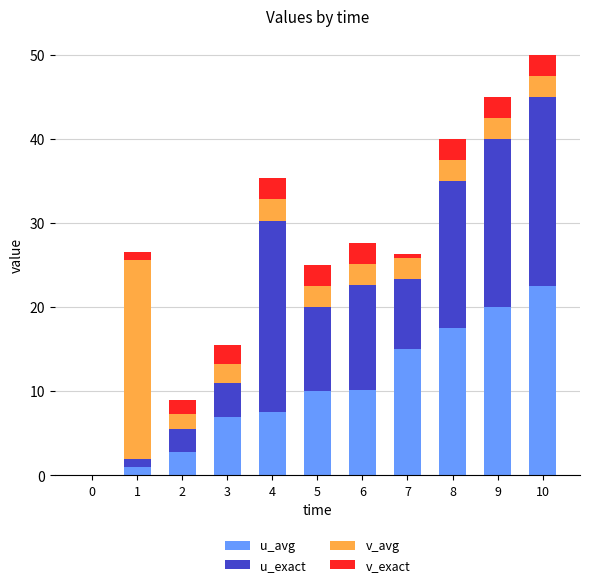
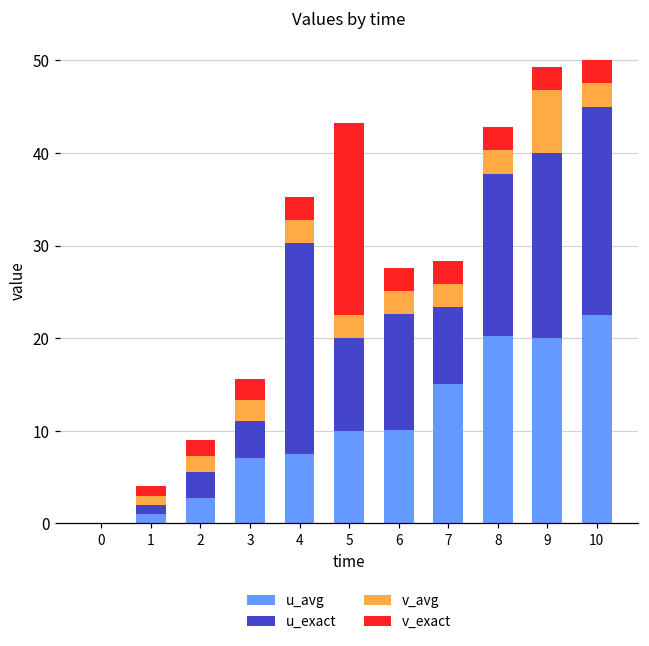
v_avg, 1: 24 -> 1
v_exact, 5: 3 -> 21
v_exact, 7: 1 -> 3
u_avg, 8: 18 -> 20
v_avg, 9: 3 -> 7
